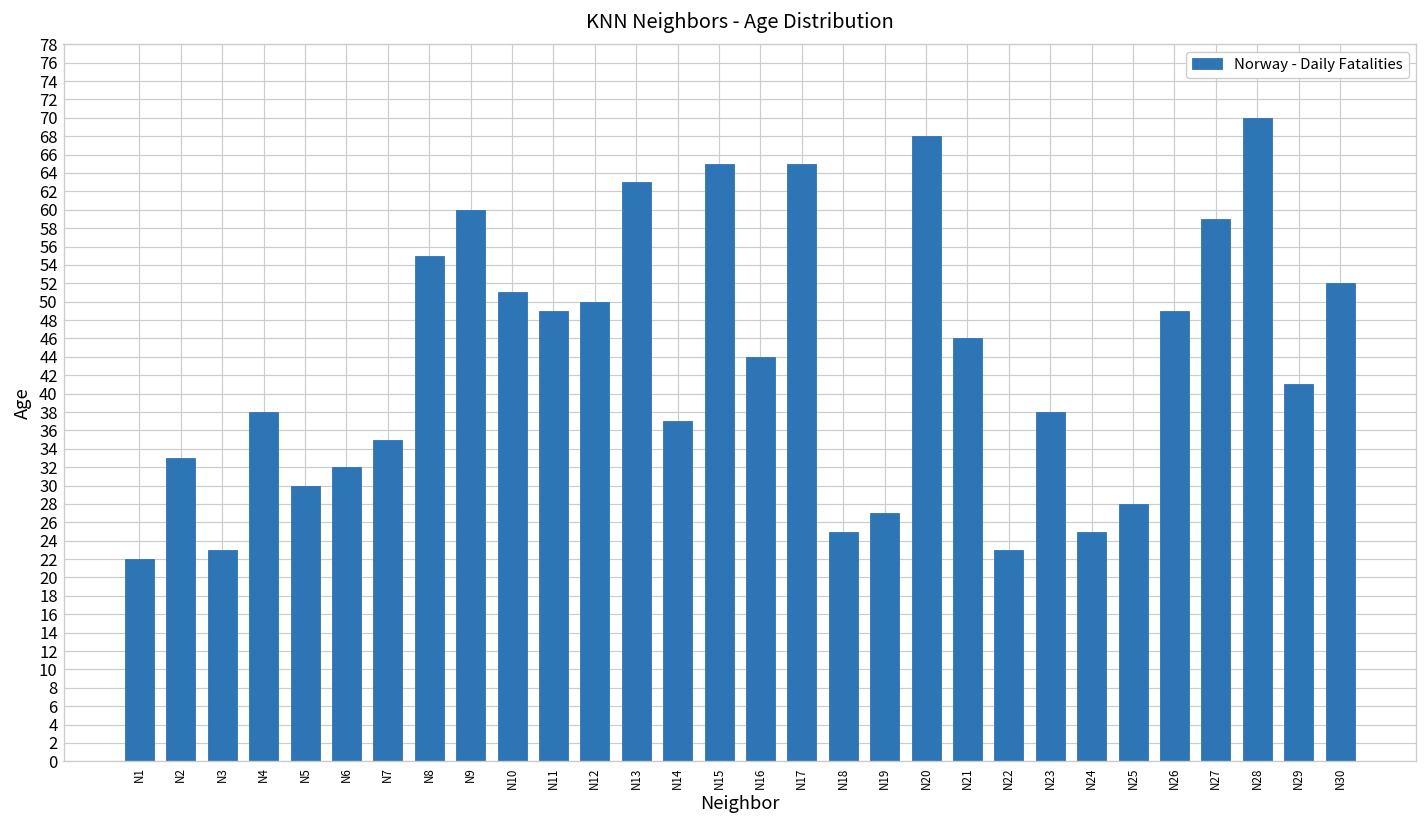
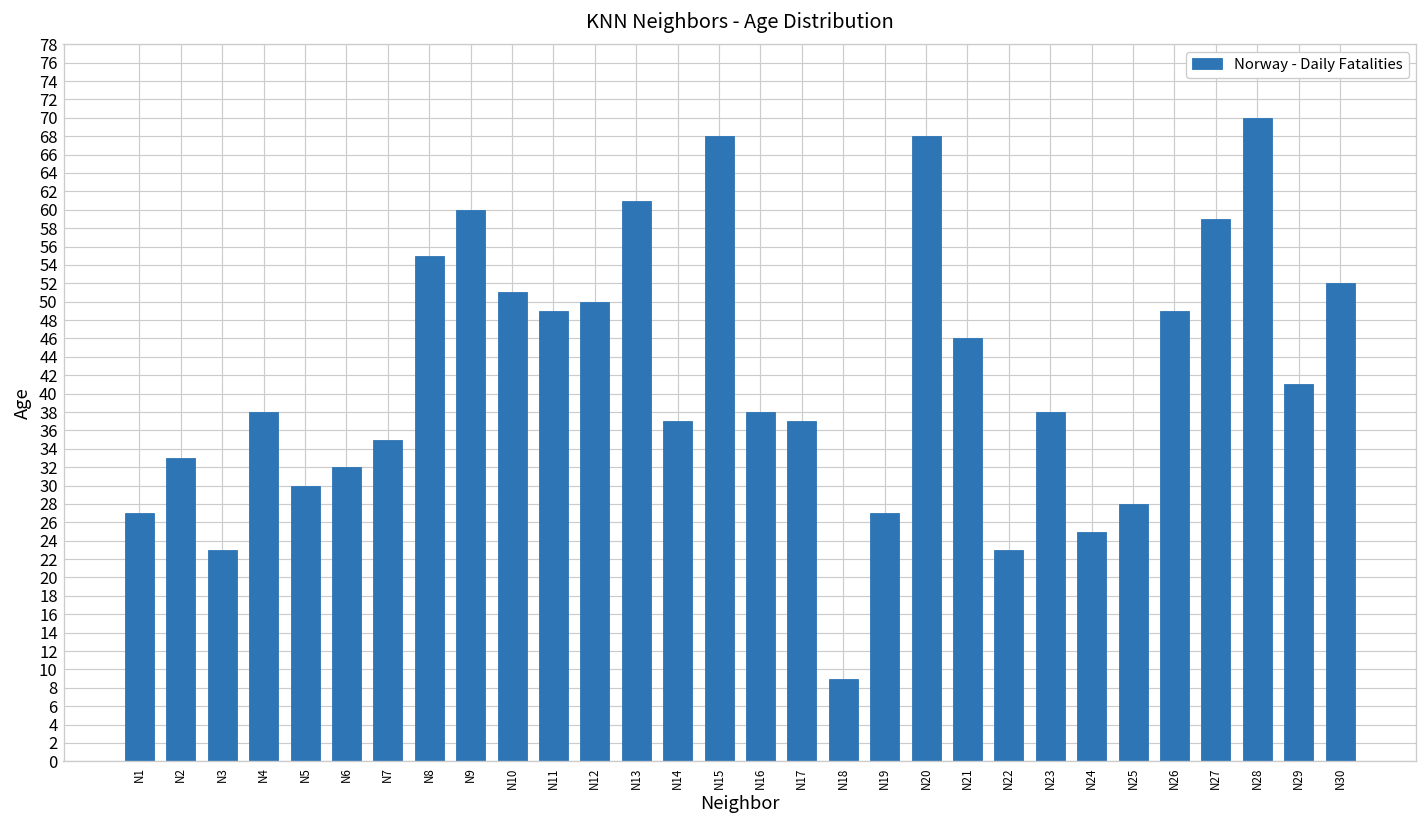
N1: 22 -> 27
N13: 63 -> 61
N15: 65 -> 68
N16: 44 -> 38
N17: 65 -> 37
N18: 25 -> 9
